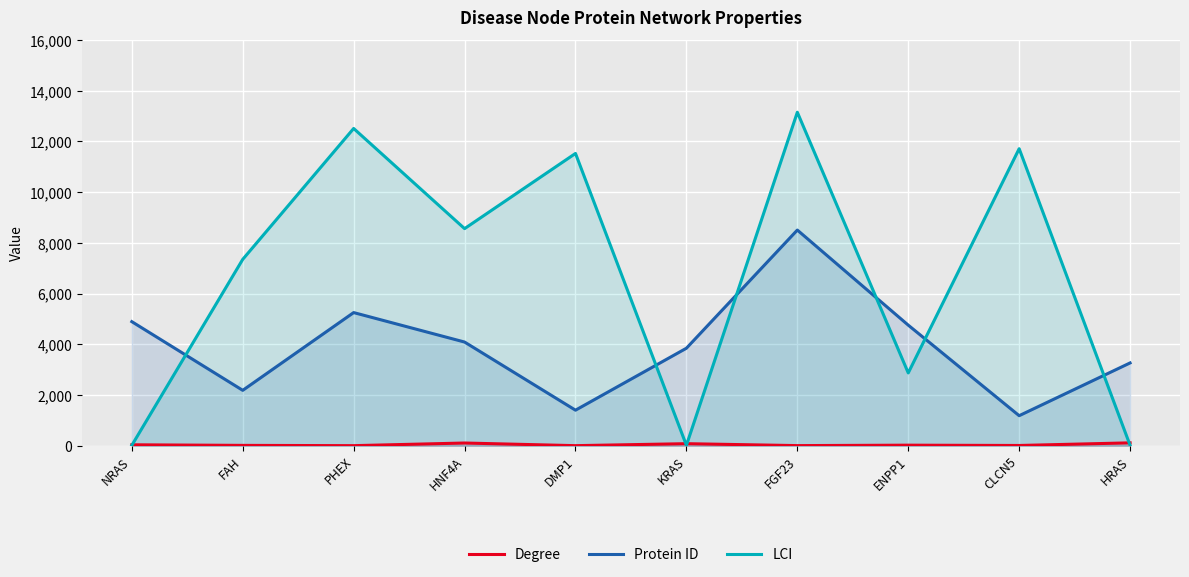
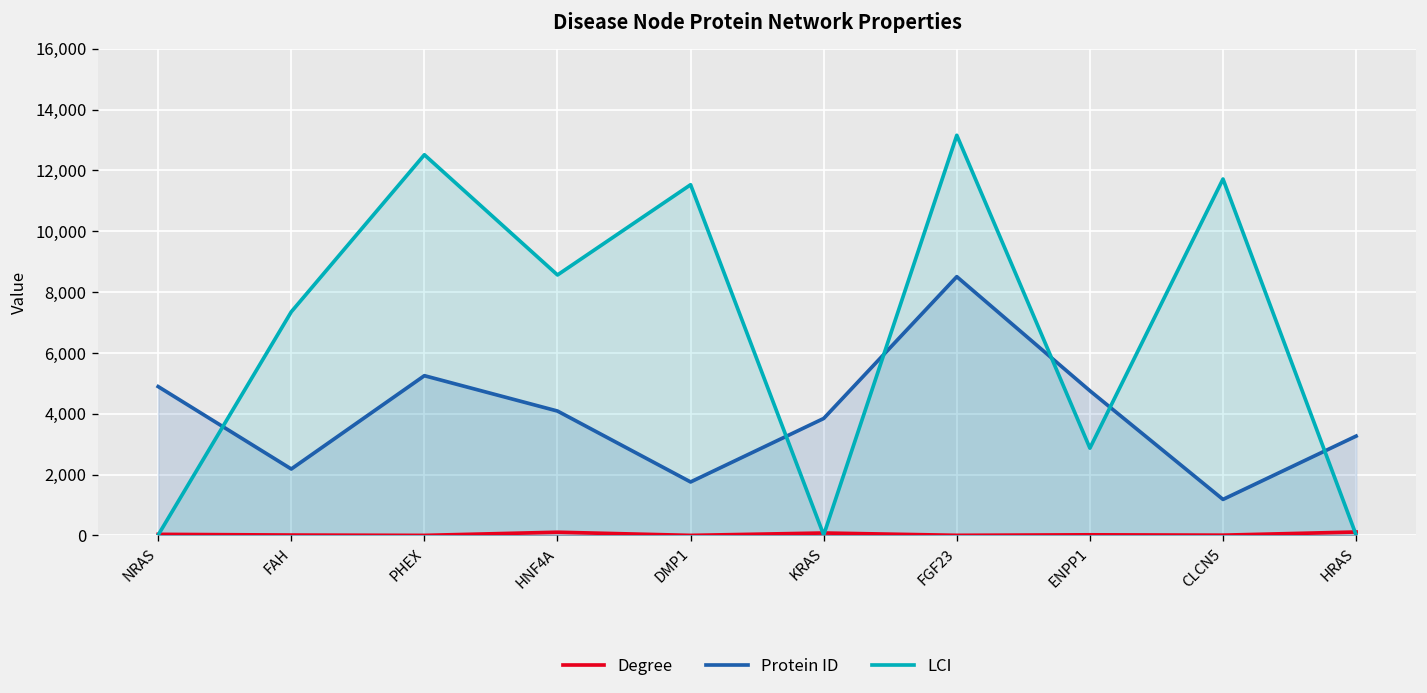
Protein ID, DMP1: 1,400 -> 1,800
